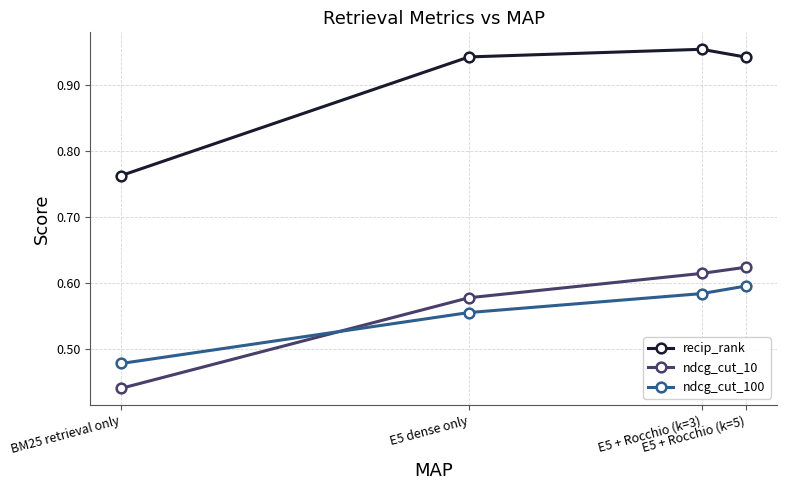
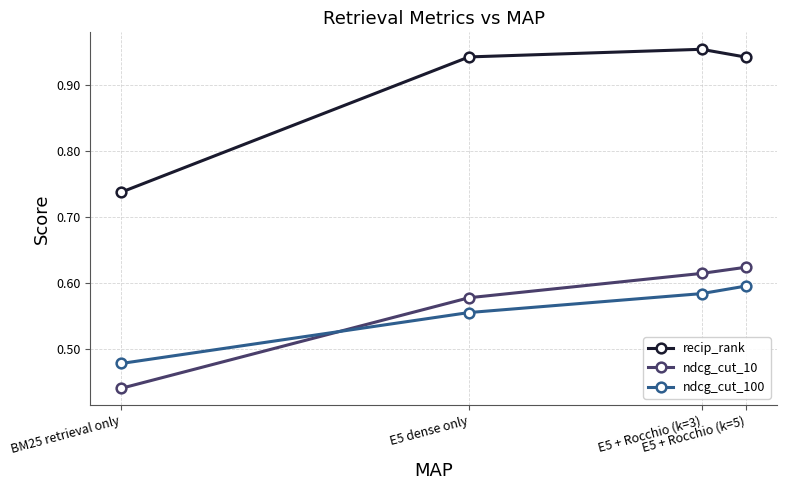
recip_rank, BM25 retrieval only: 0.76 -> 0.74
